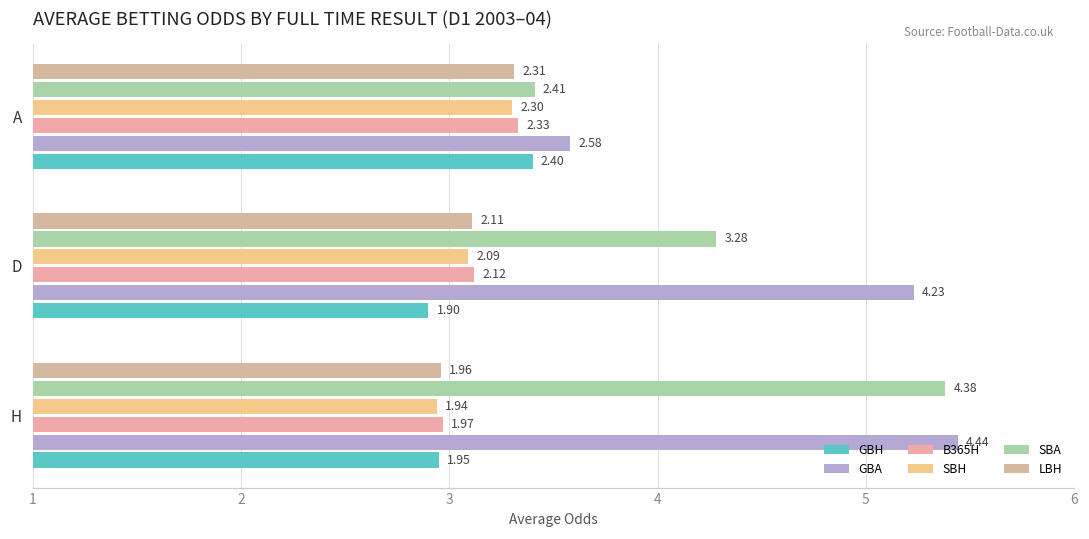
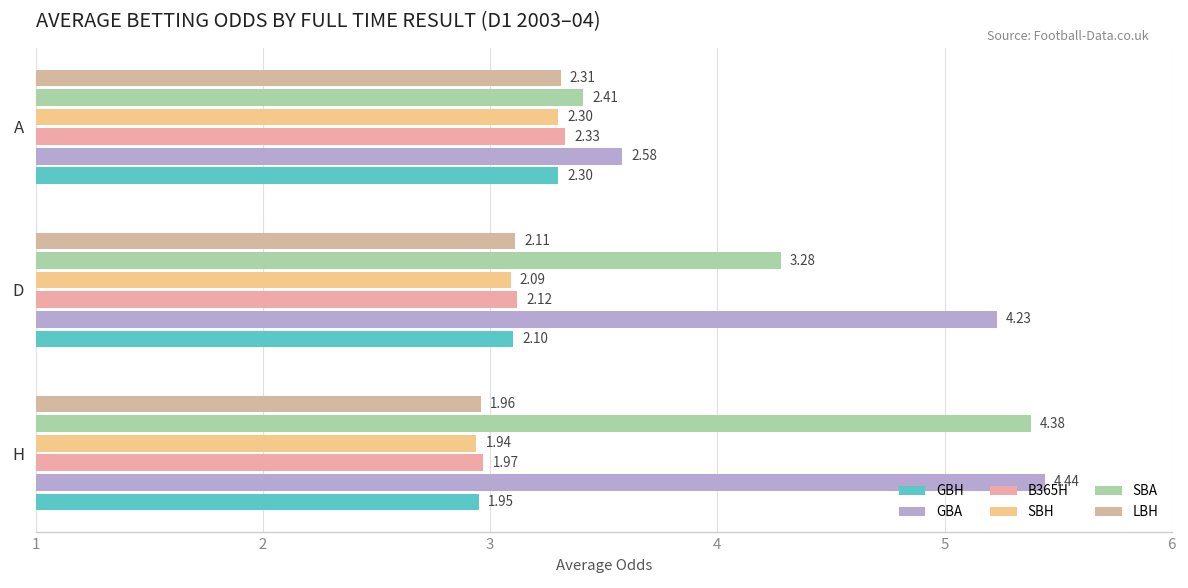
GBH, A: 2.40 -> 2.30
GBH, D: 1.90 -> 2.10
